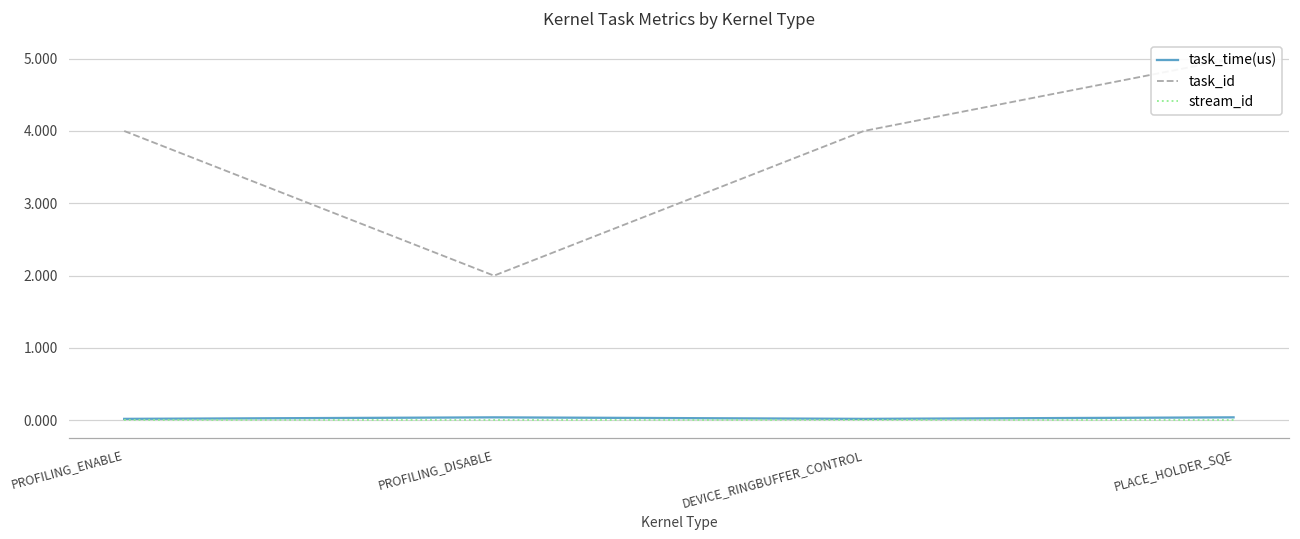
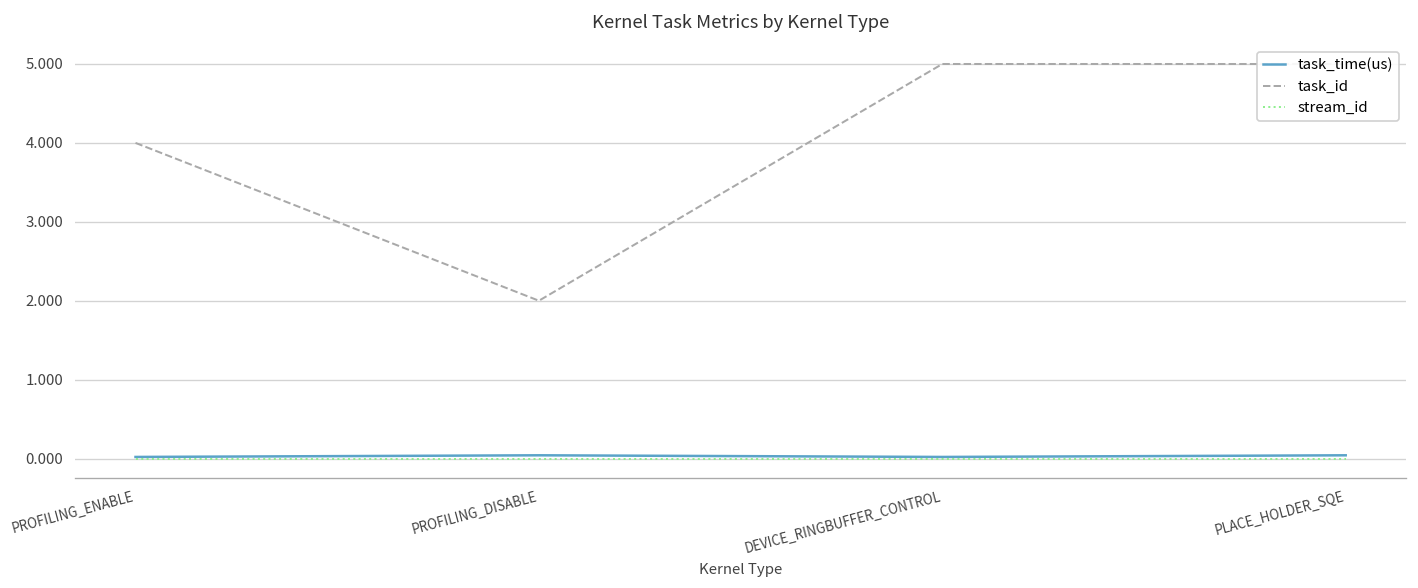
task_id, DEVICE_RINGBUFFER_CONTROL: 4 -> 5
